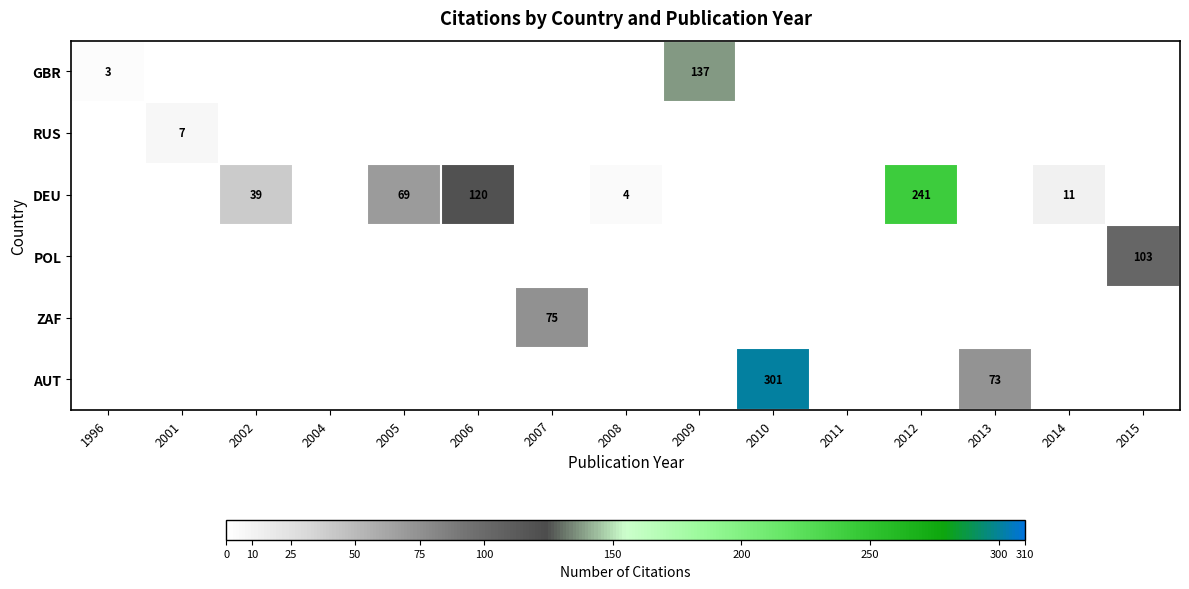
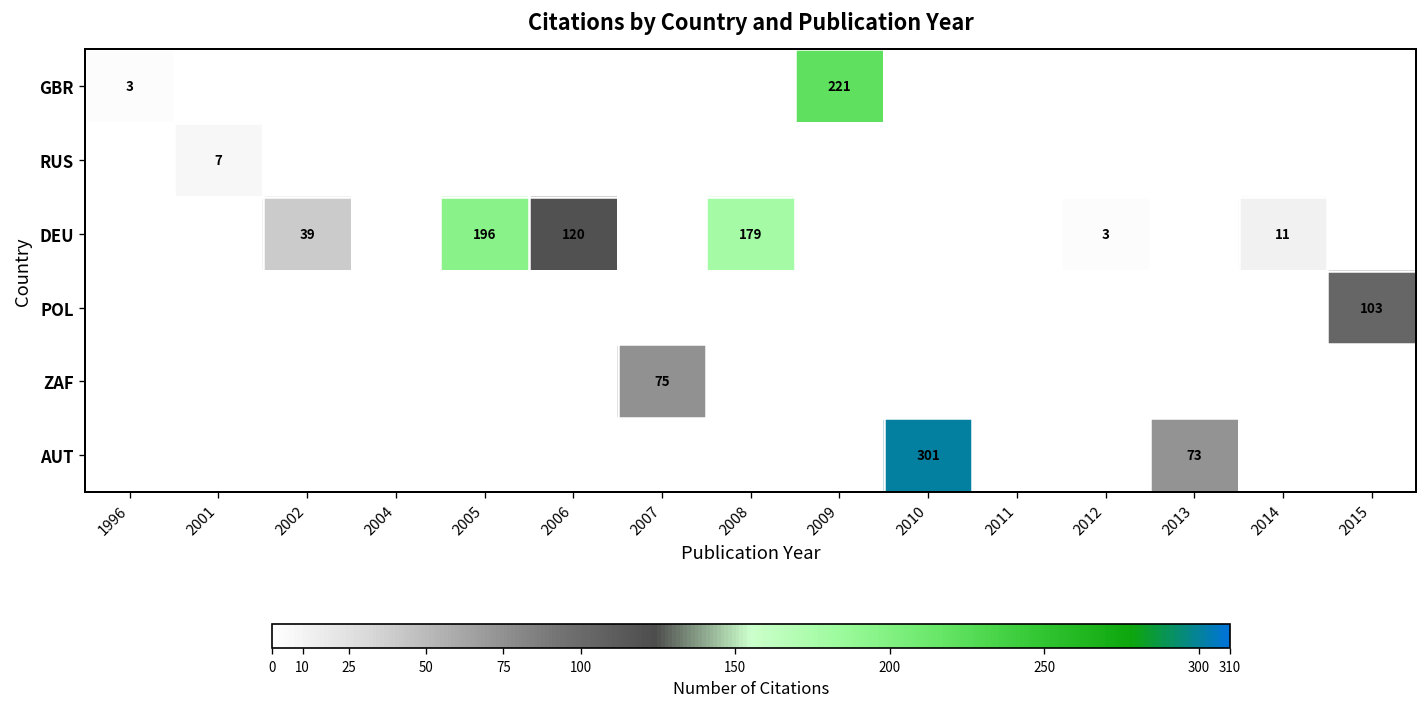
GBR, 2009: 137 -> 221
DEU, 2005: 69 -> 196
DEU, 2008: 4 -> 179
DEU, 2012: 241 -> 3
